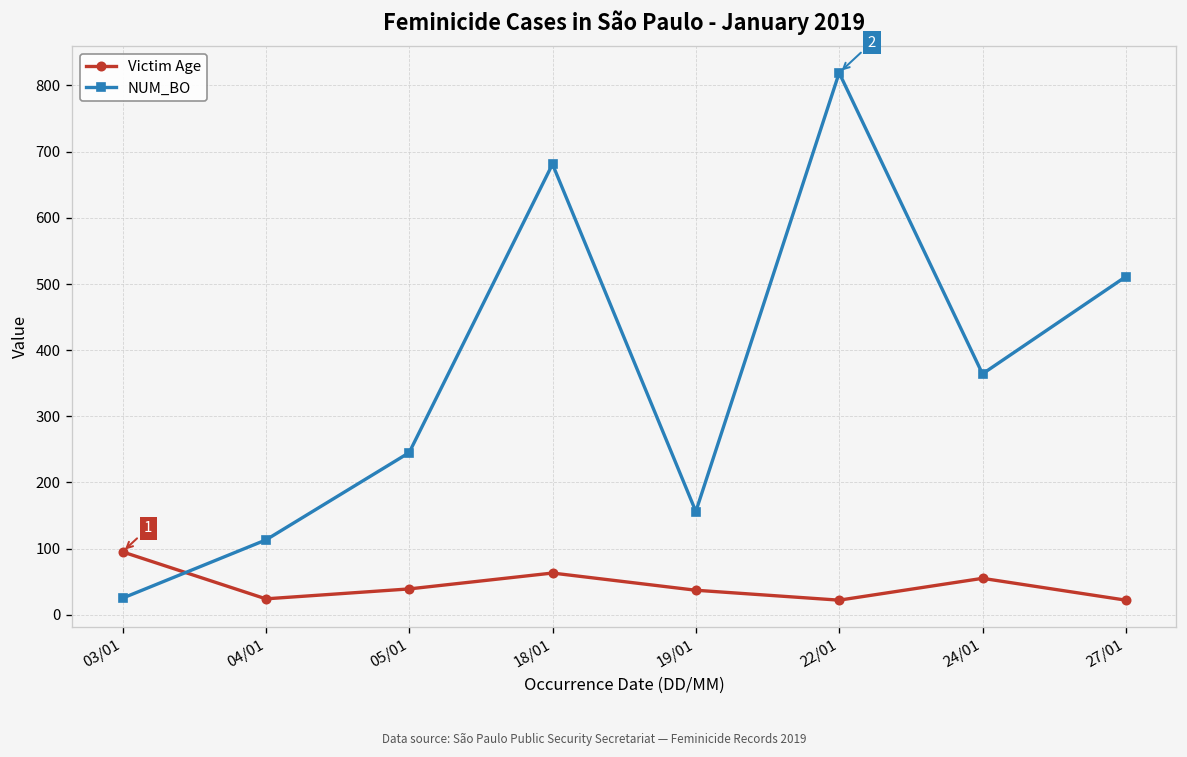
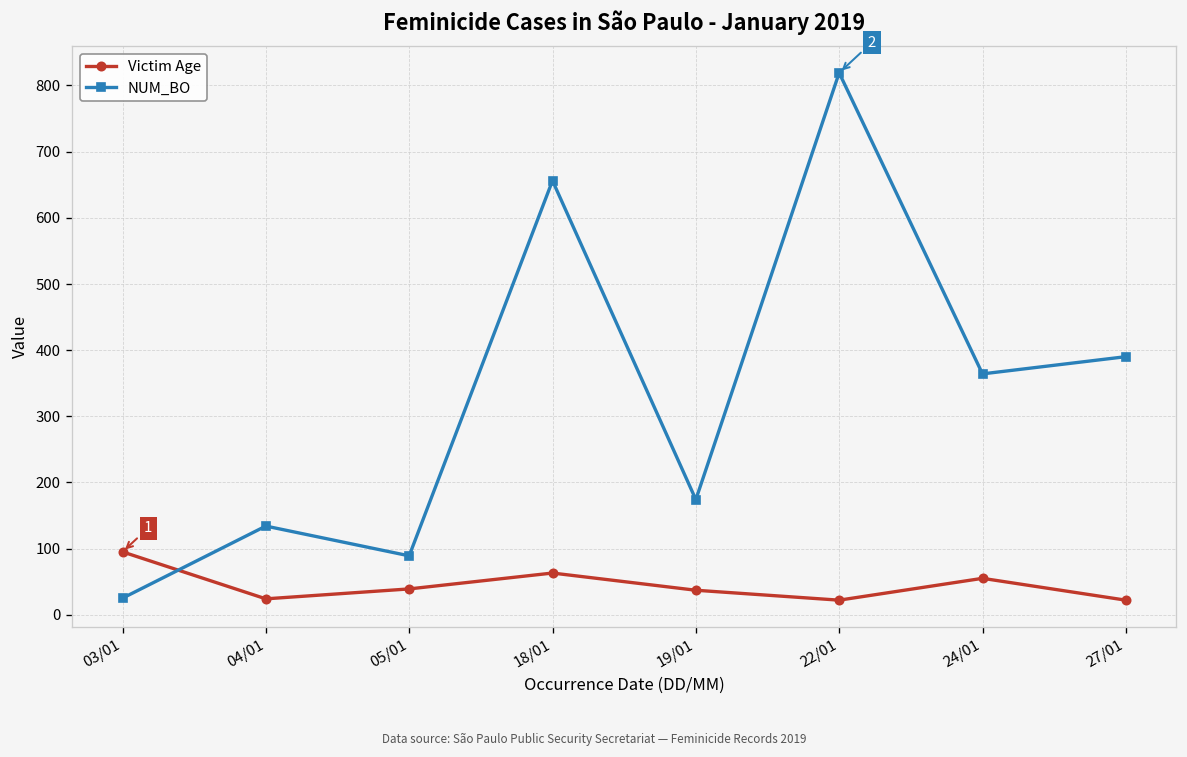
NUM_BO, 04/01: 110 -> 130
NUM_BO, 05/01: 250 -> 90
NUM_BO, 18/01: 680 -> 660
NUM_BO, 19/01: 160 -> 170
NUM_BO, 27/01: 510 -> 390
